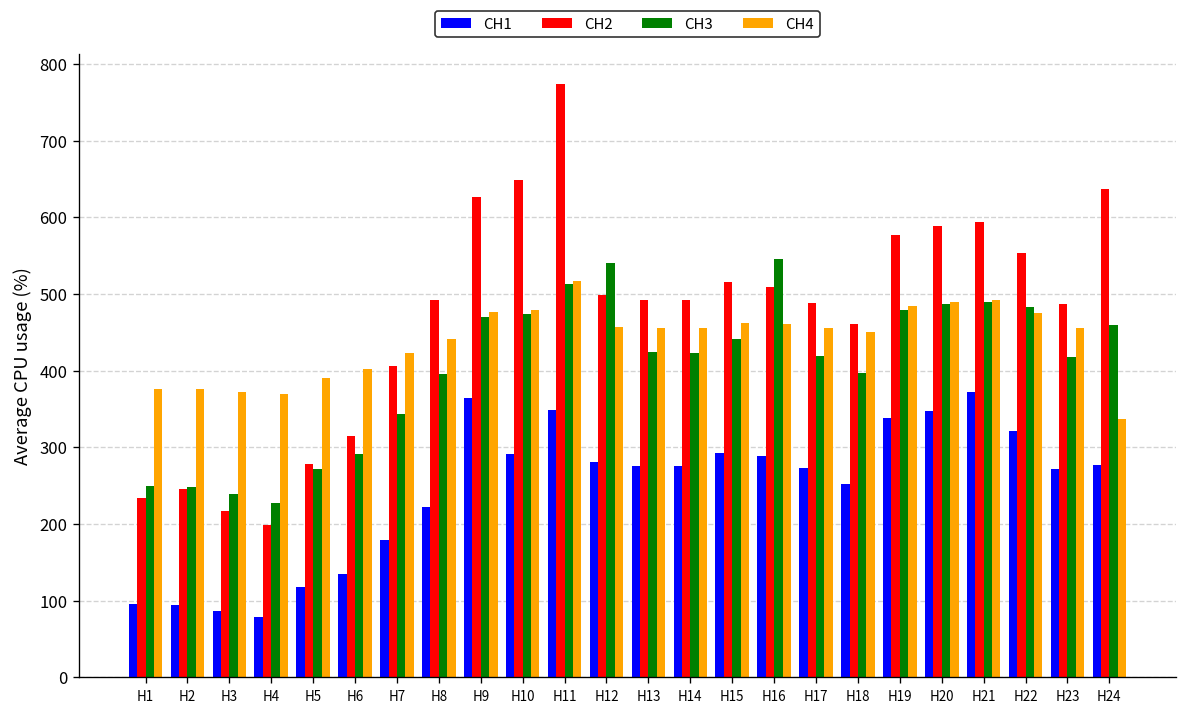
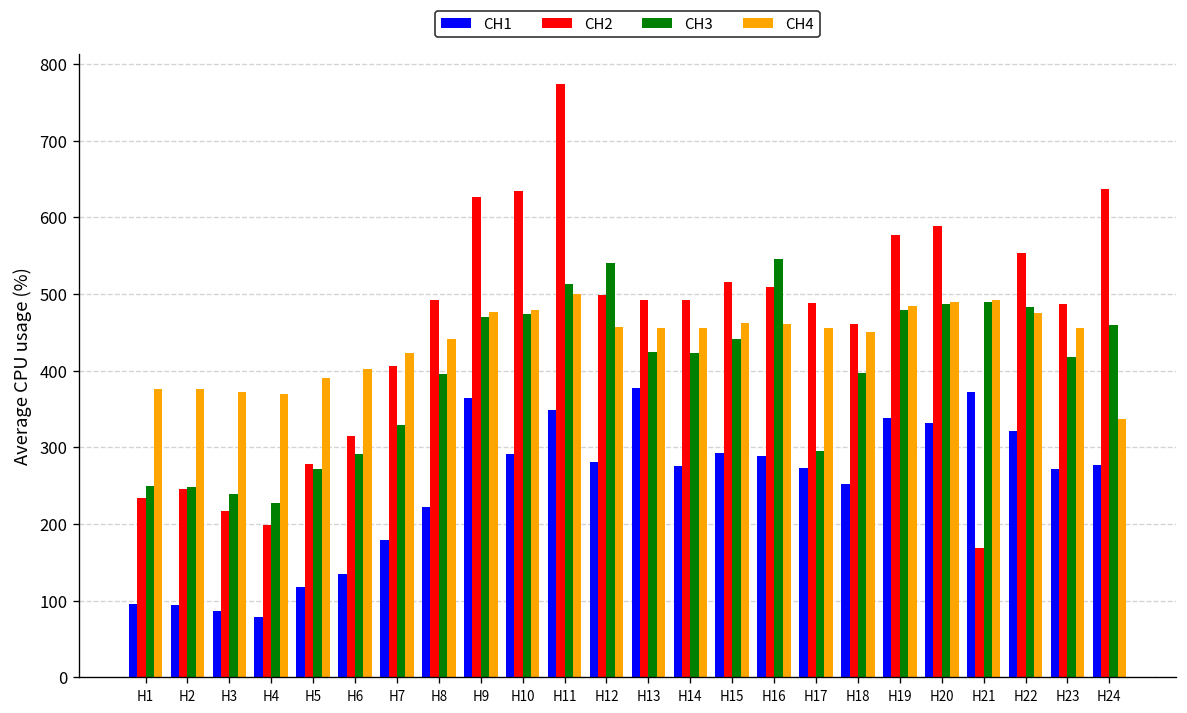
CH3, H7: 340 -> 330
CH2, H10: 650 -> 630
CH4, H11: 520 -> 500
CH1, H13: 280 -> 380
CH3, H17: 420 -> 300
CH1, H20: 350 -> 330
CH2, H21: 590 -> 170
